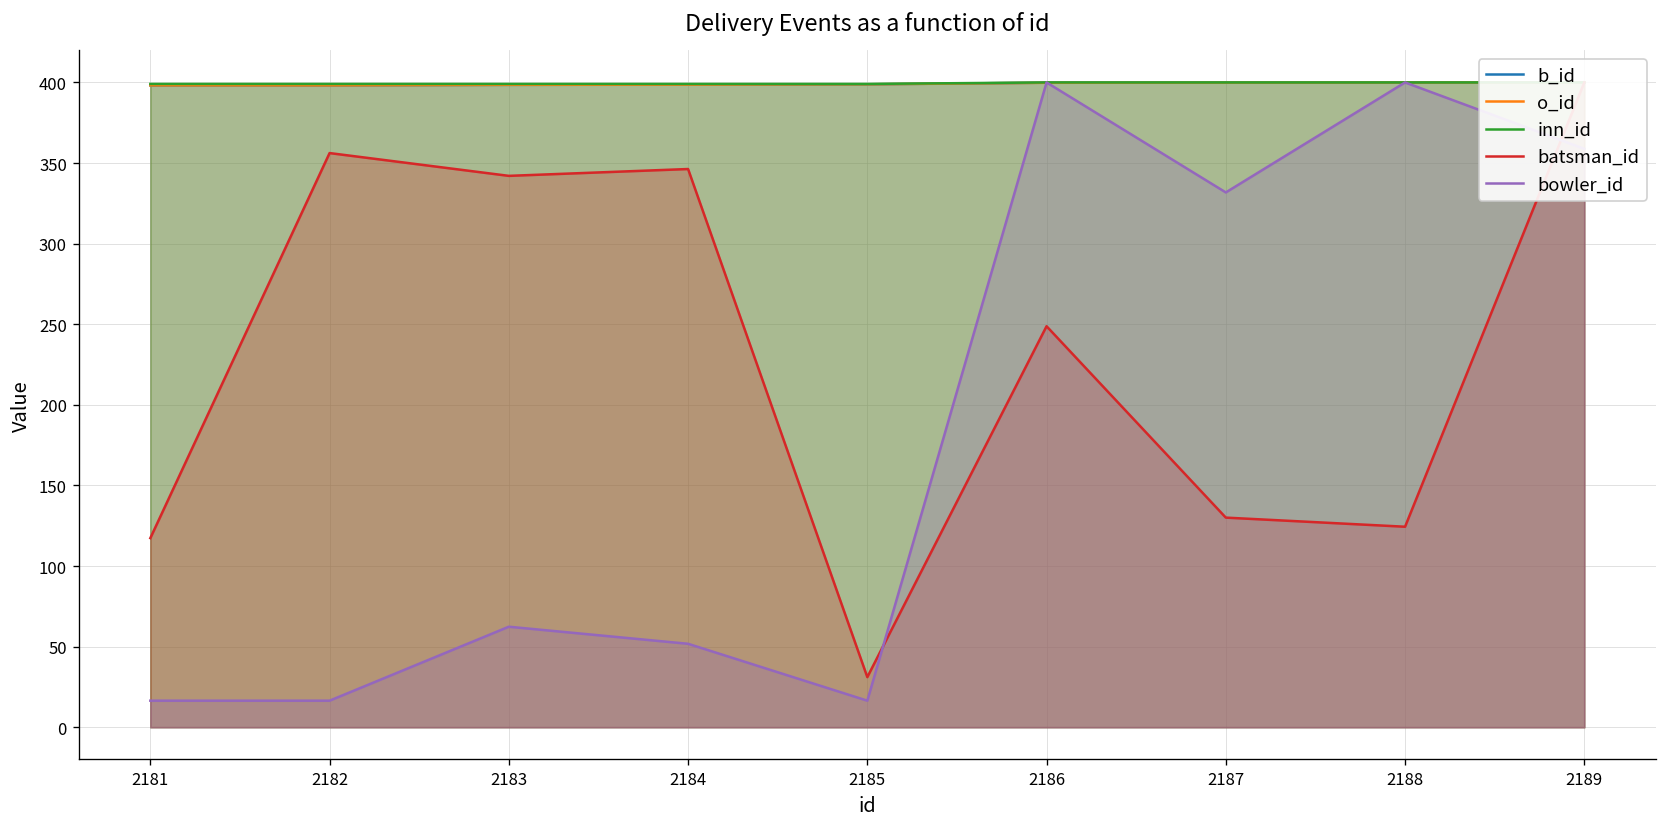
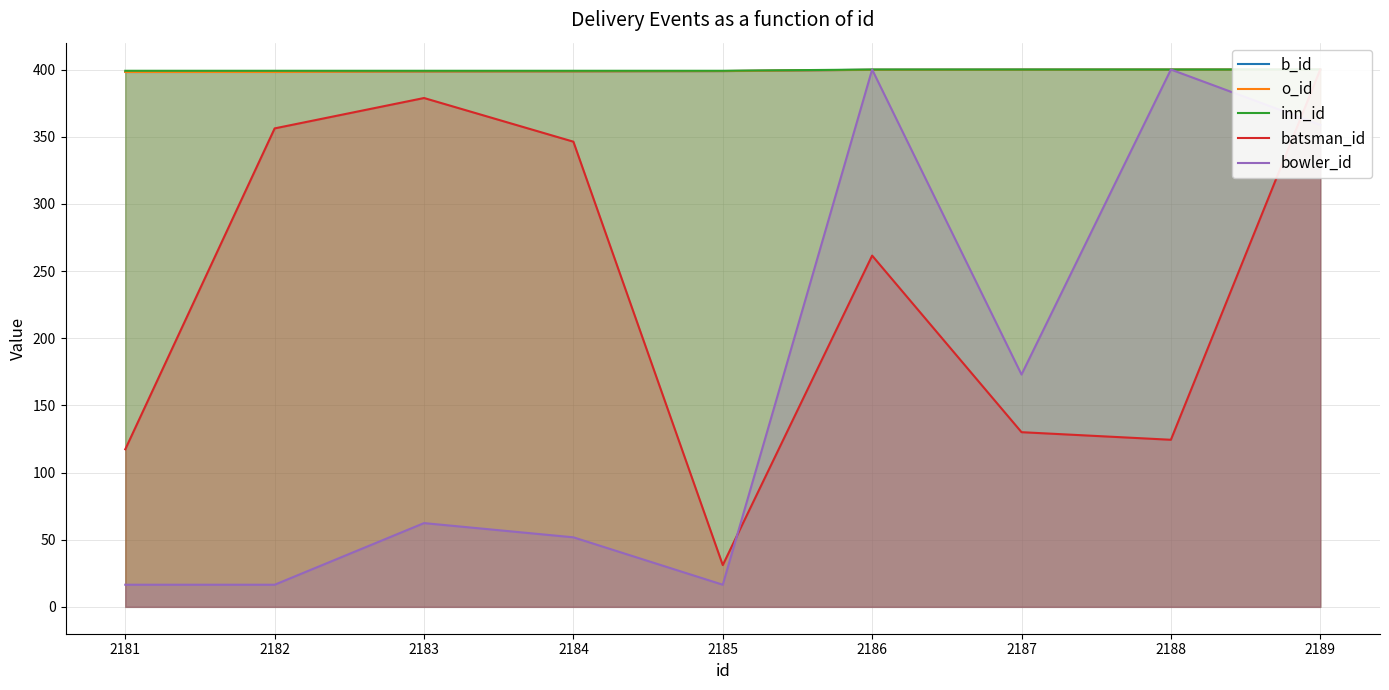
batsman_id, 2183: 342 -> 379
batsman_id, 2186: 249 -> 261
bowler_id, 2187: 332 -> 173
